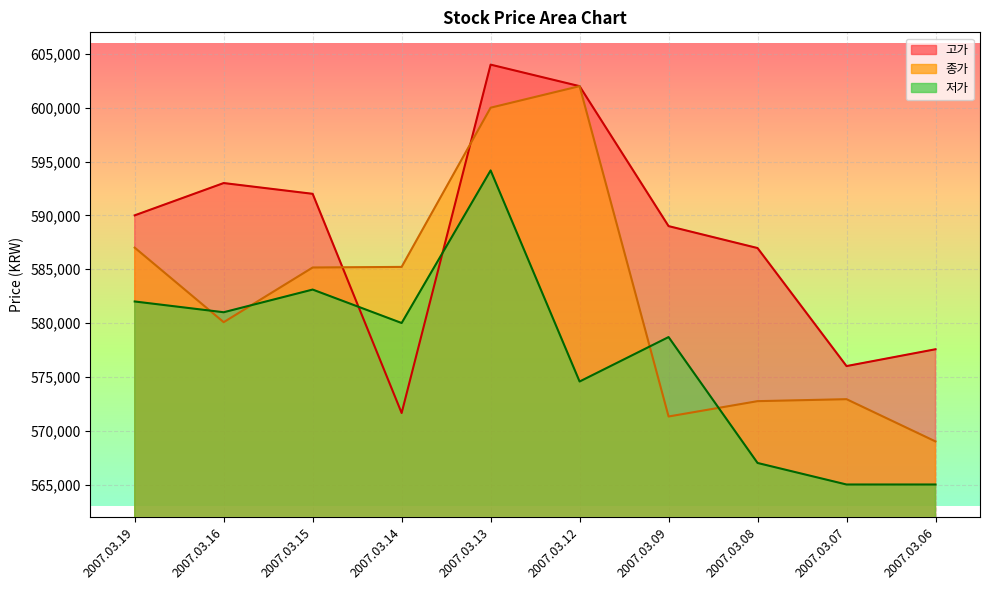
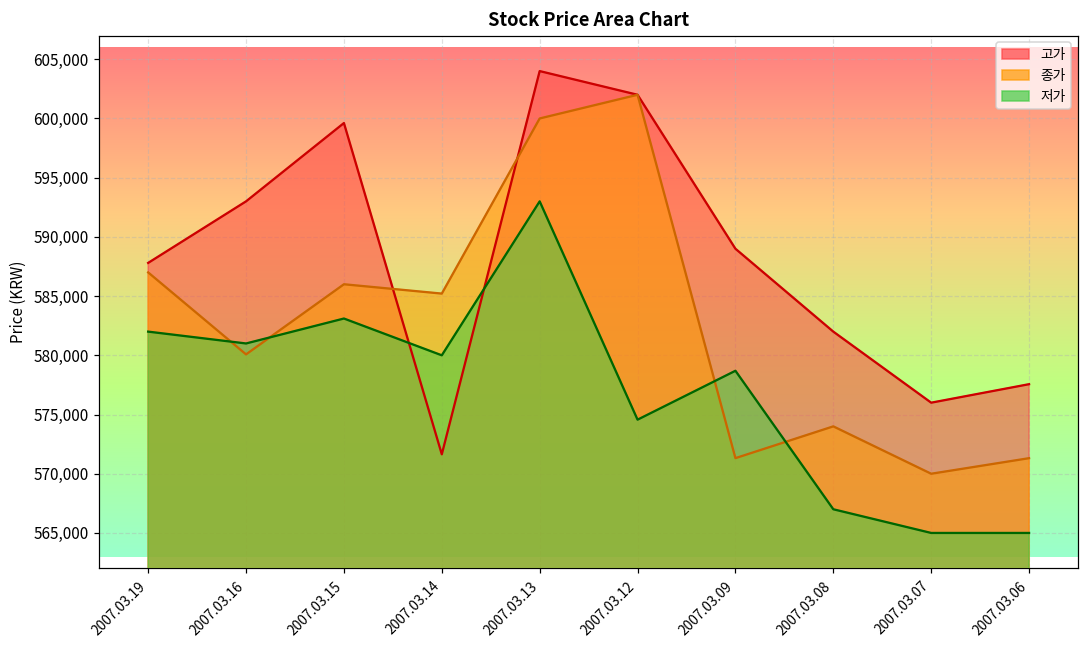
고가, 2007.03.19: 590,000 -> 587,800
고가, 2007.03.15: 592,000 -> 599,600
종가, 2007.03.15: 585,200 -> 586,000
저가, 2007.03.13: 594,200 -> 593,000
고가, 2007.03.08: 587,000 -> 582,000
종가, 2007.03.08: 572,700 -> 574,000
종가, 2007.03.07: 572,900 -> 570,000
종가, 2007.03.06: 569,000 -> 571,300
